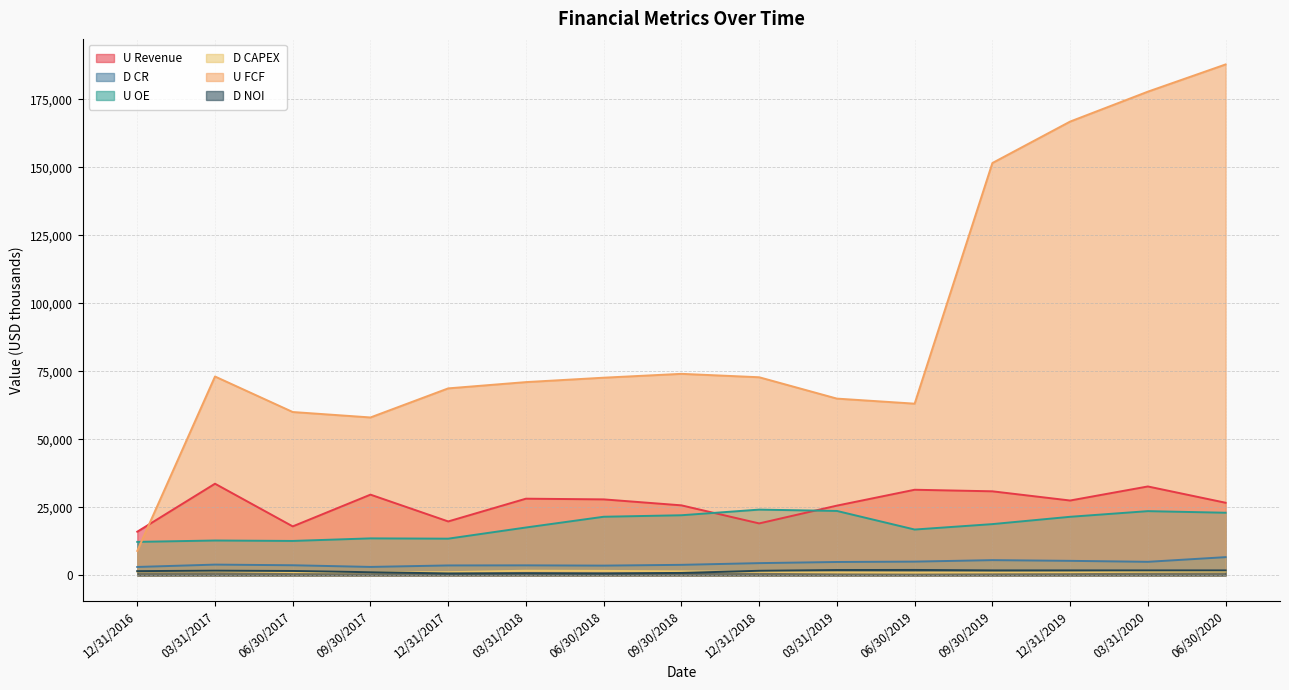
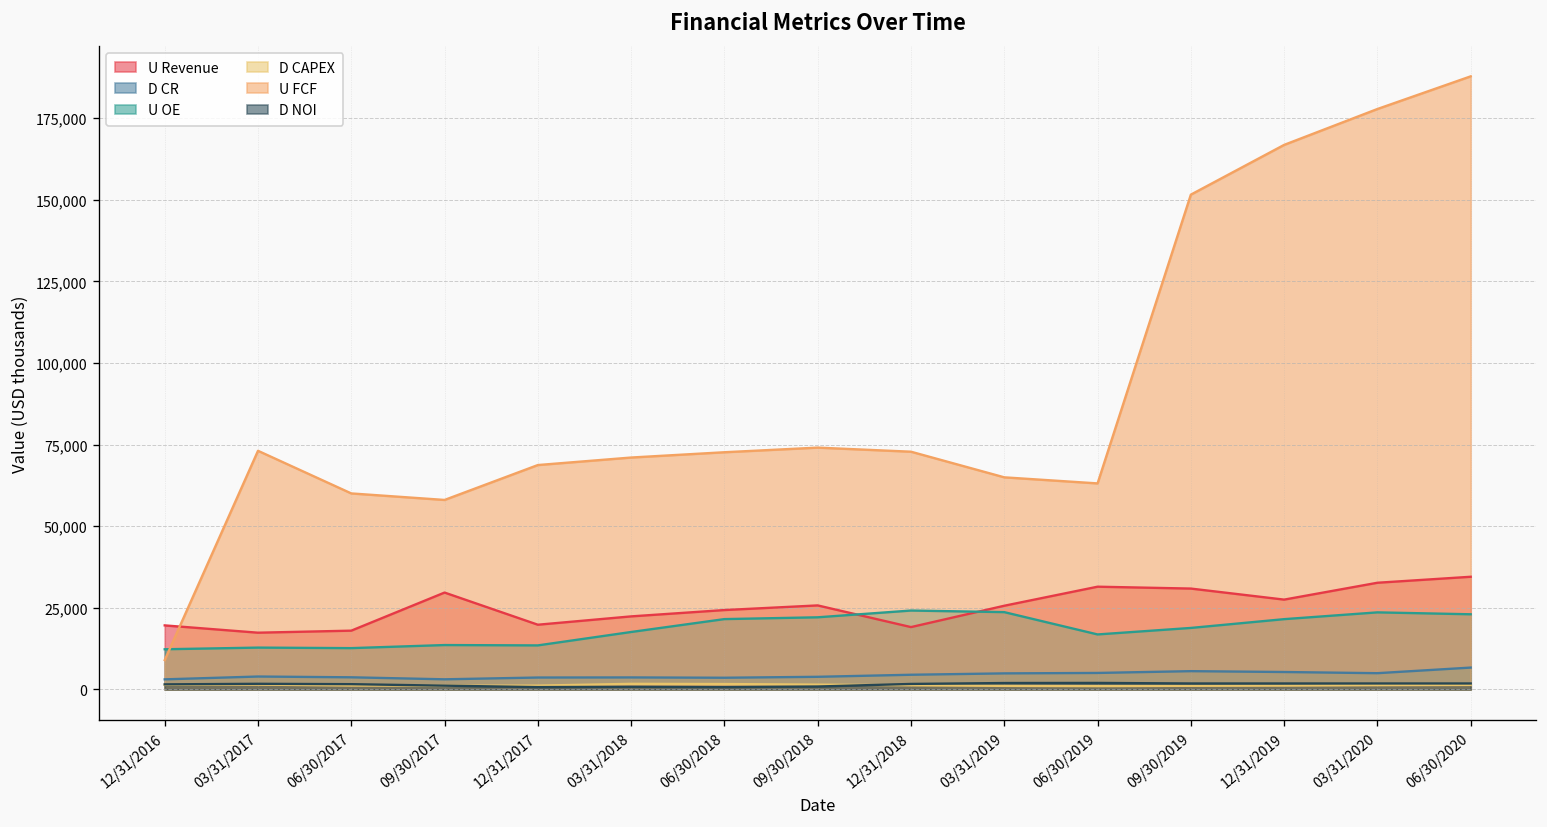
U Revenue, 12/31/2016: 16,000 -> 20,000
U Revenue, 03/31/2017: 34,000 -> 17,000
U Revenue, 03/31/2018: 28,000 -> 22,000
U Revenue, 06/30/2018: 28,000 -> 24,000
U Revenue, 06/30/2020: 27,000 -> 35,000
